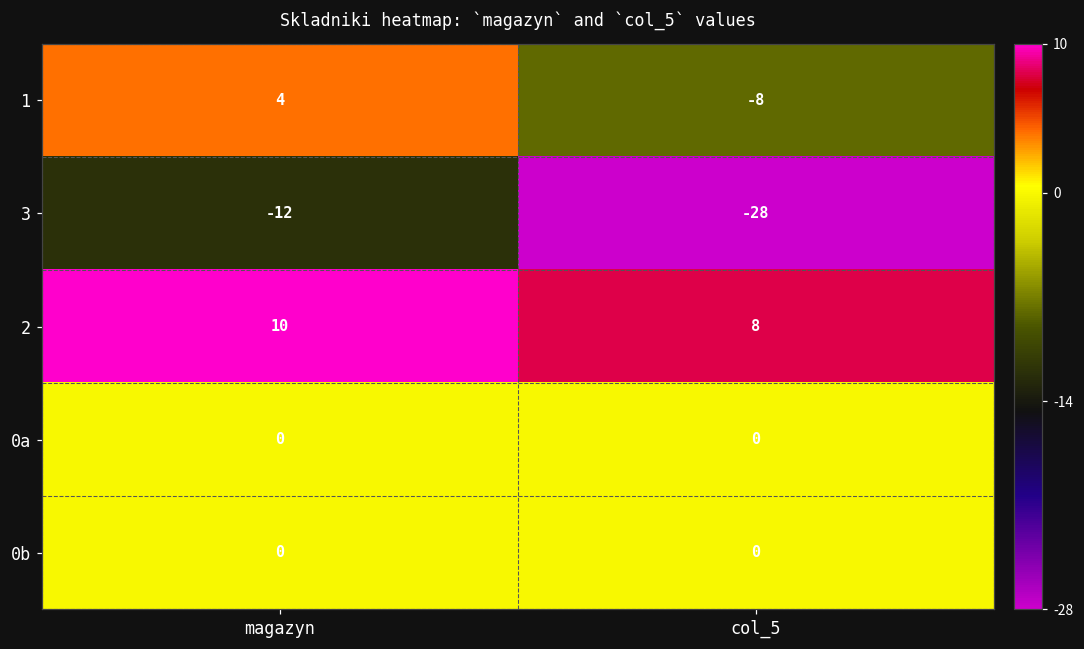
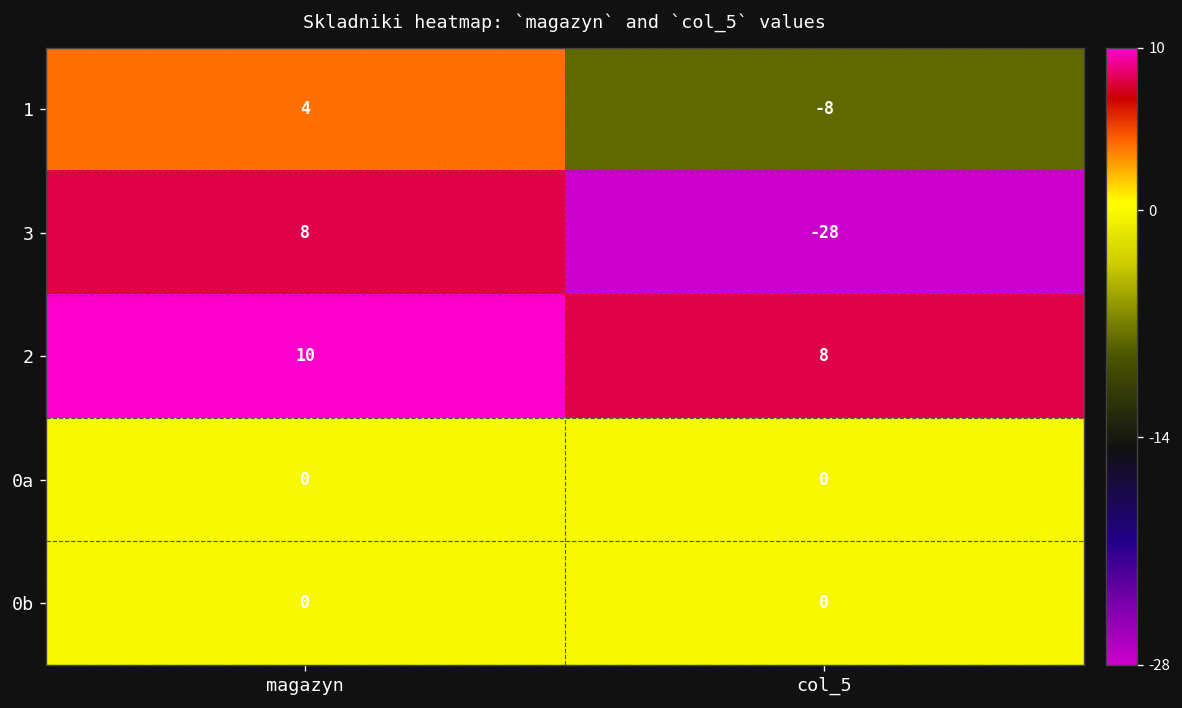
3, magazyn: -12 -> 8
